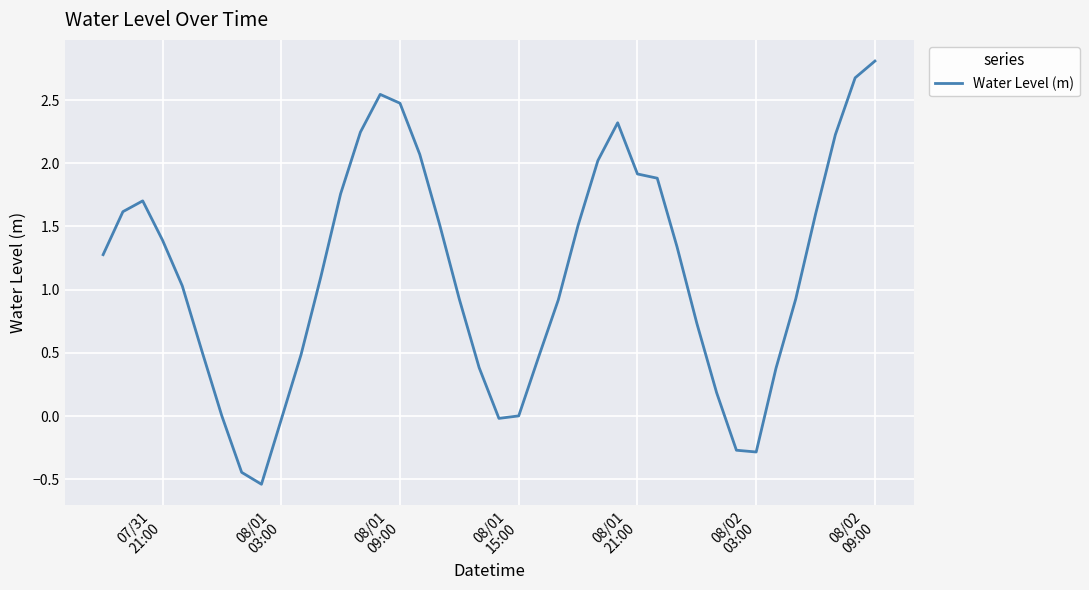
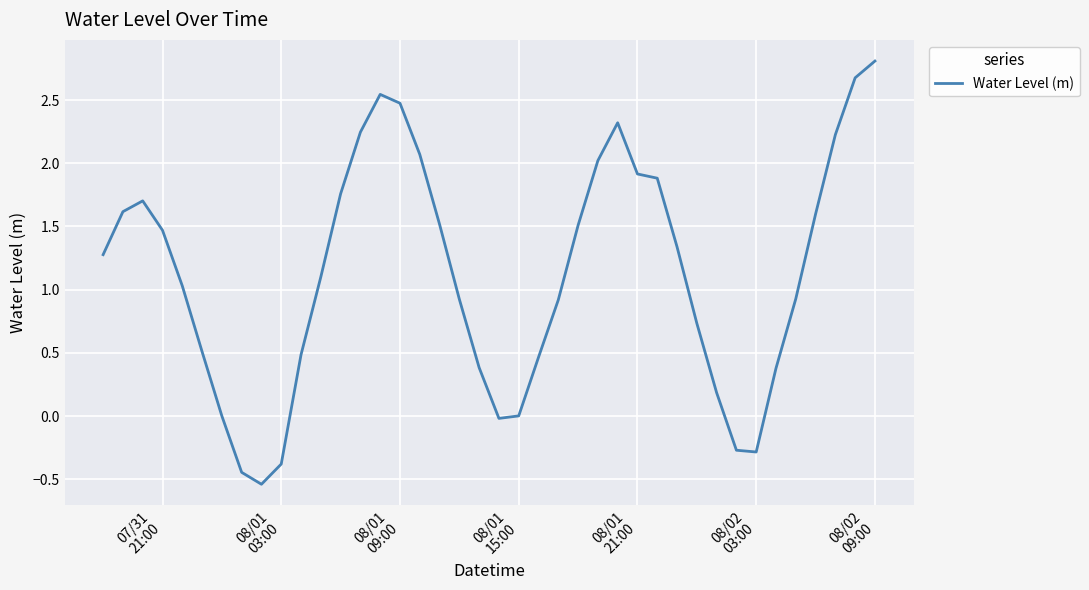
07/31 21:00: 1.39 -> 1.47
08/01 03:00: -0.03 -> -0.38
